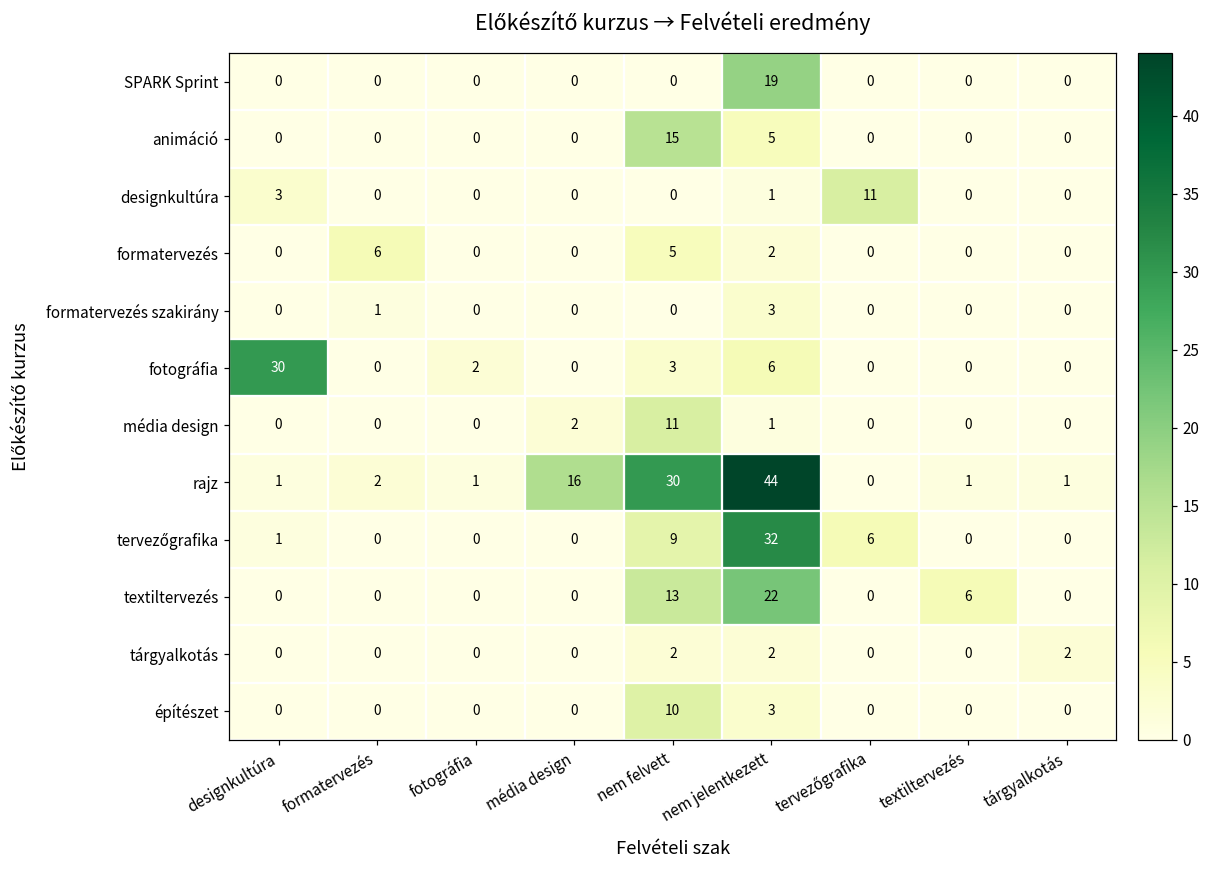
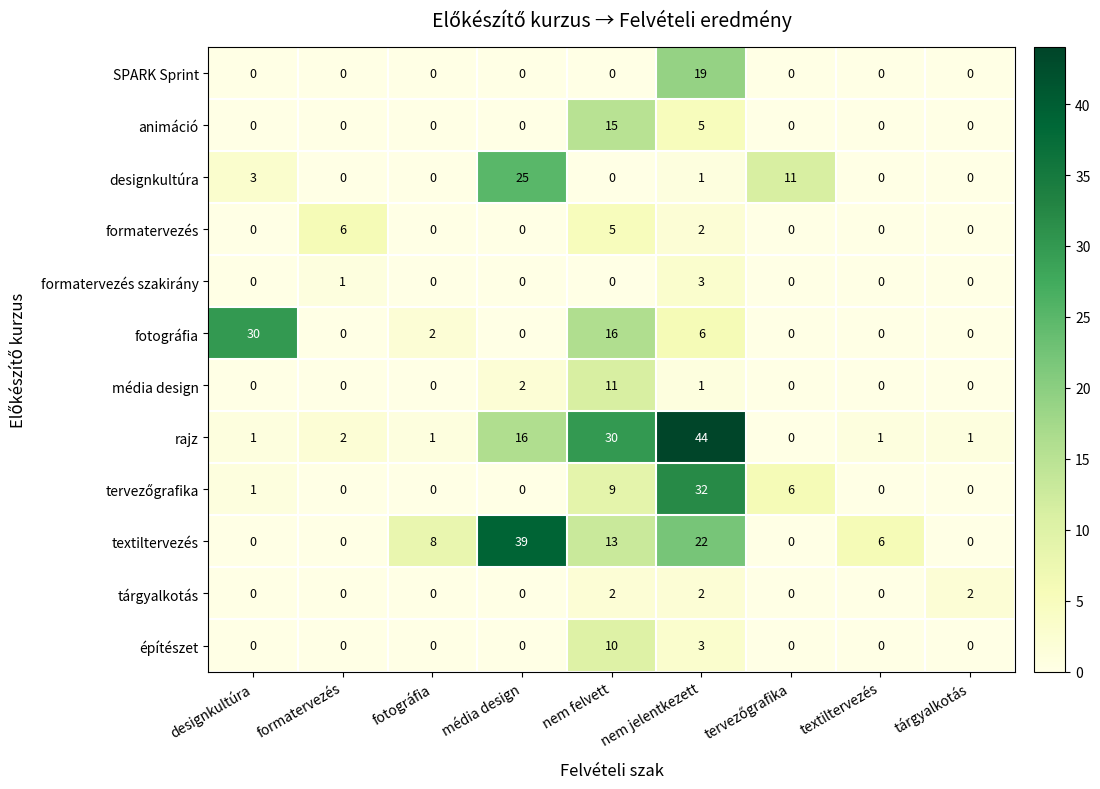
designkultúra, média design: 0 -> 25
fotográfia, nem felvett: 3 -> 16
textiltervezés, fotográfia: 0 -> 8
textiltervezés, média design: 0 -> 39
